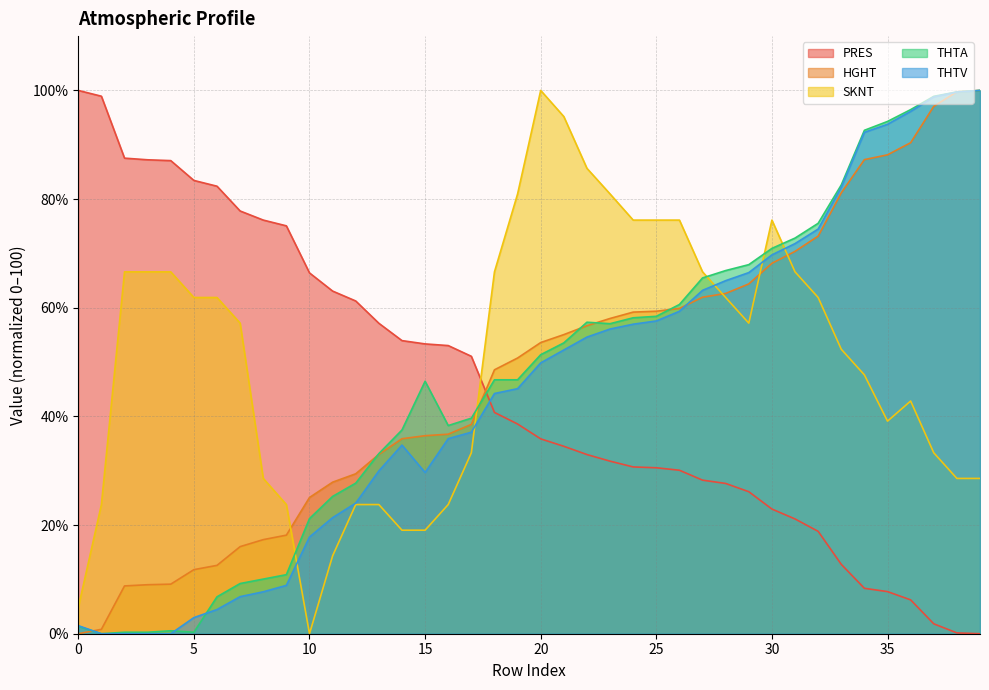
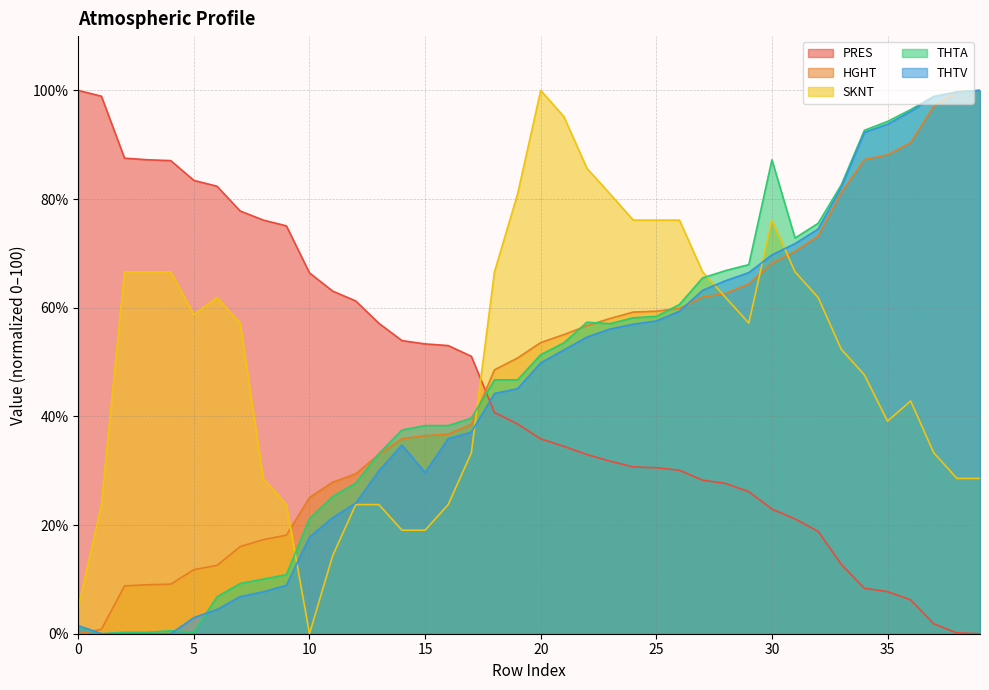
SKNT, 5: 62% -> 59%
THTA, 15: 46% -> 38%
THTA, 30: 71% -> 87%
